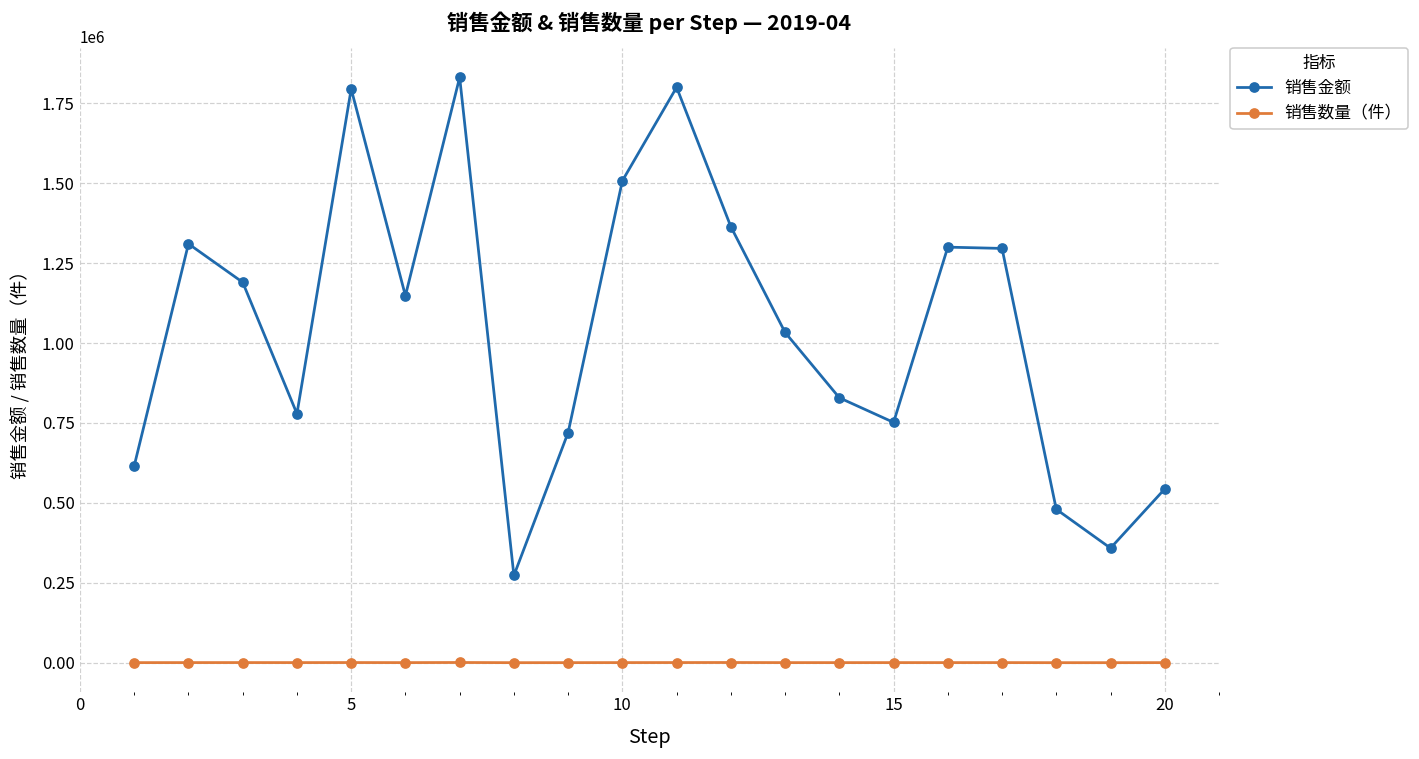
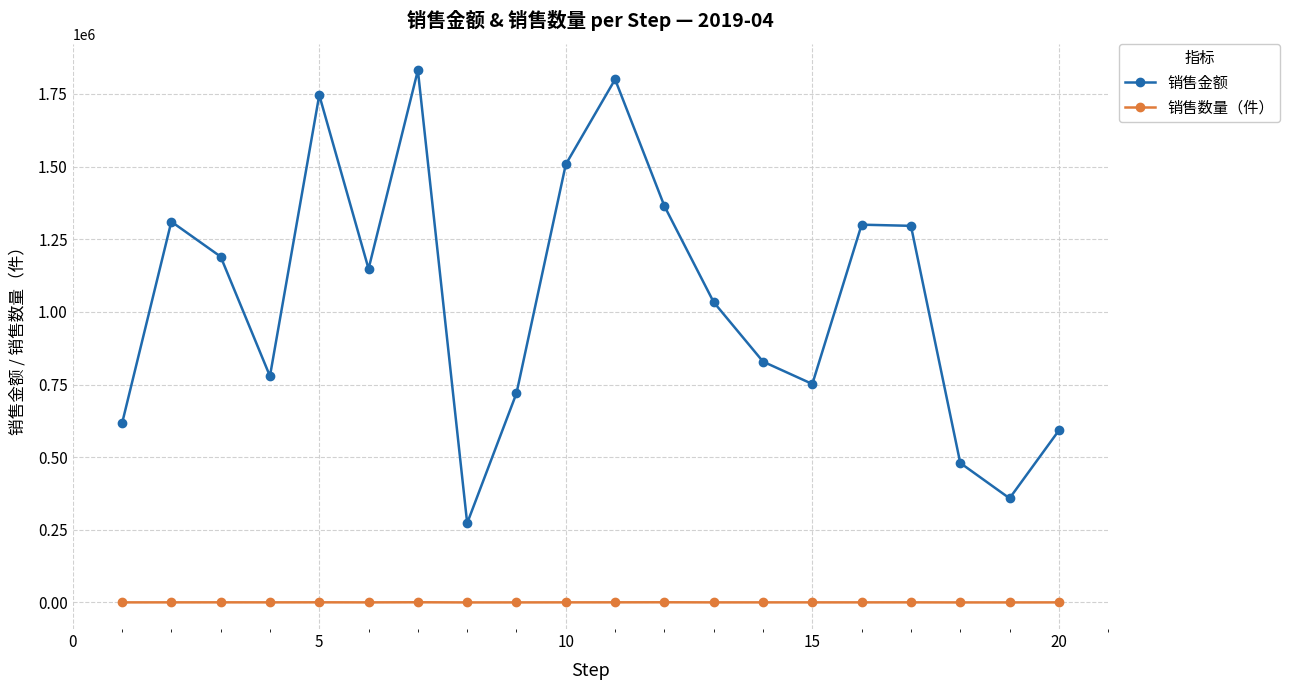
销售金额, 5: 1790000 -> 1750000
销售金额, 20: 540000 -> 590000
